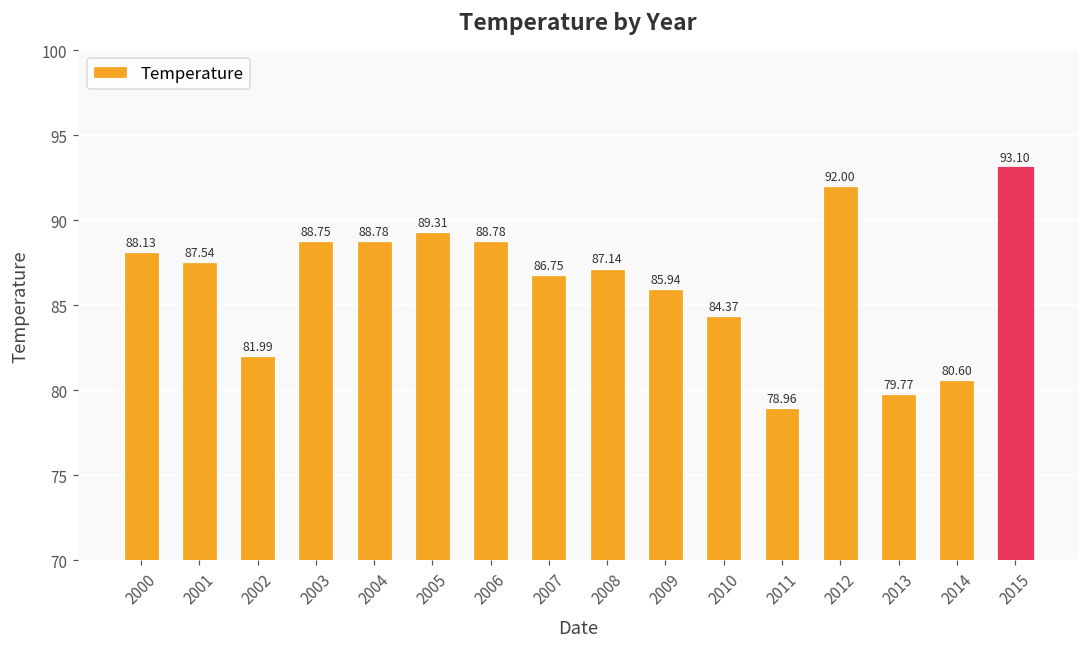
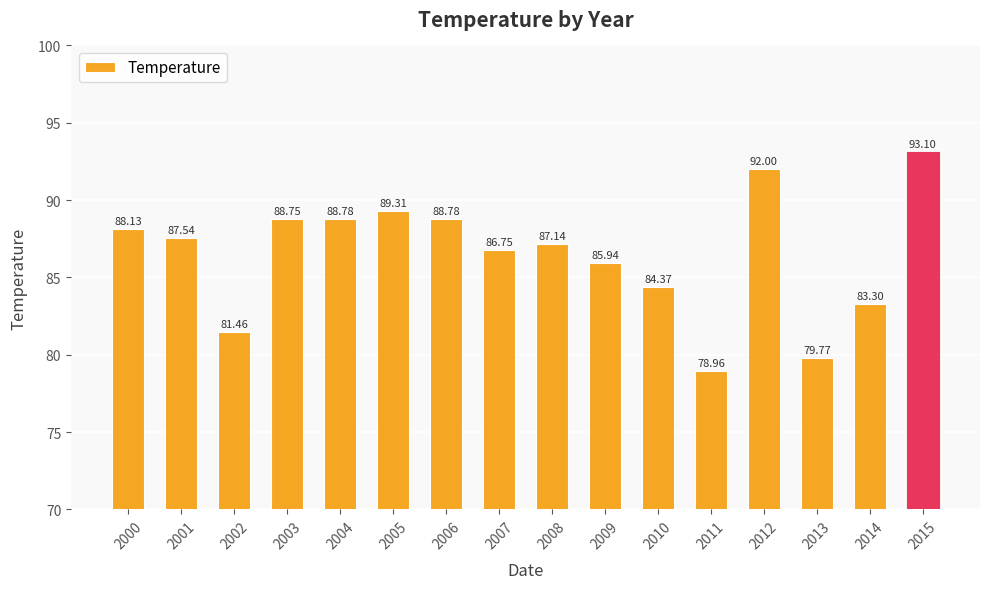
2002: 81.99 -> 81.46
2014: 80.60 -> 83.30
